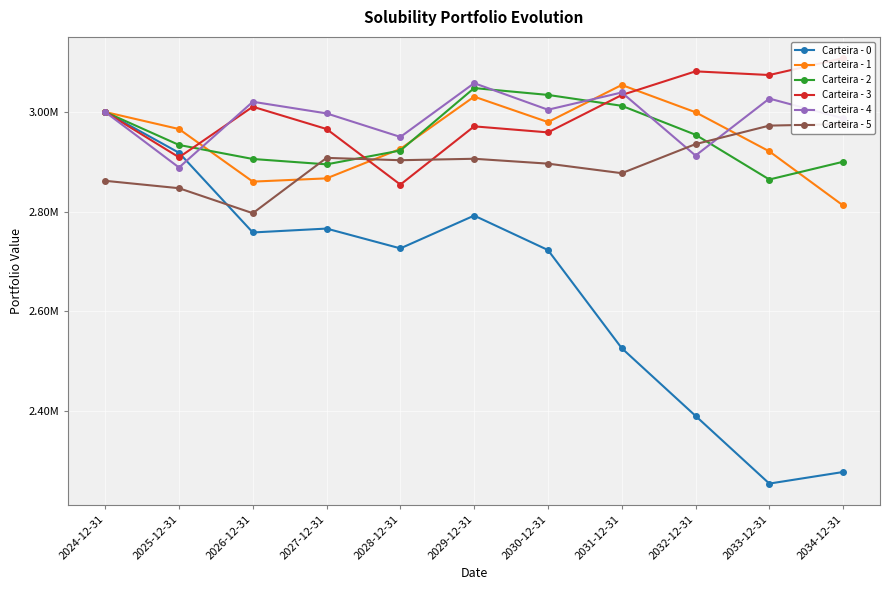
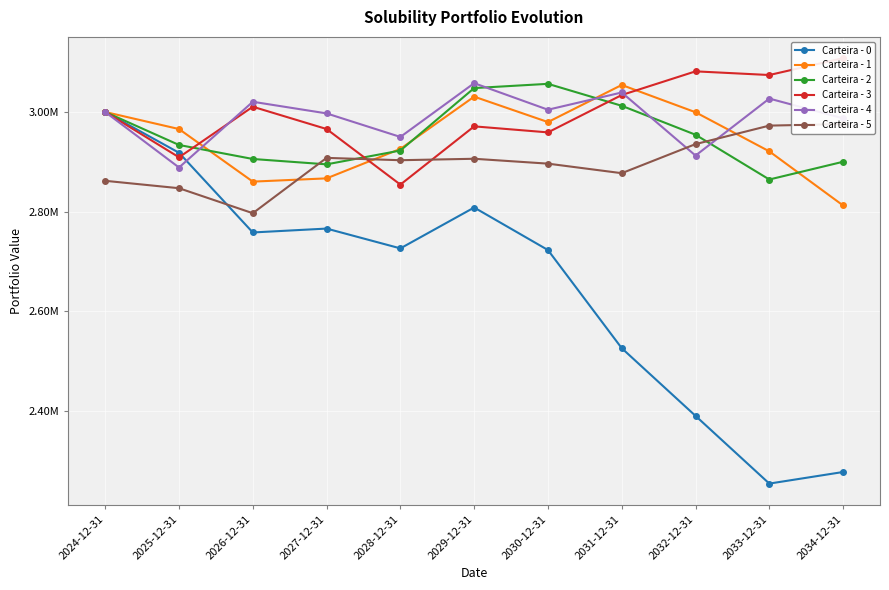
Carteira - 0, 2029-12-31: 2790000 -> 2810000
Carteira - 2, 2030-12-31: 3030000 -> 3060000
